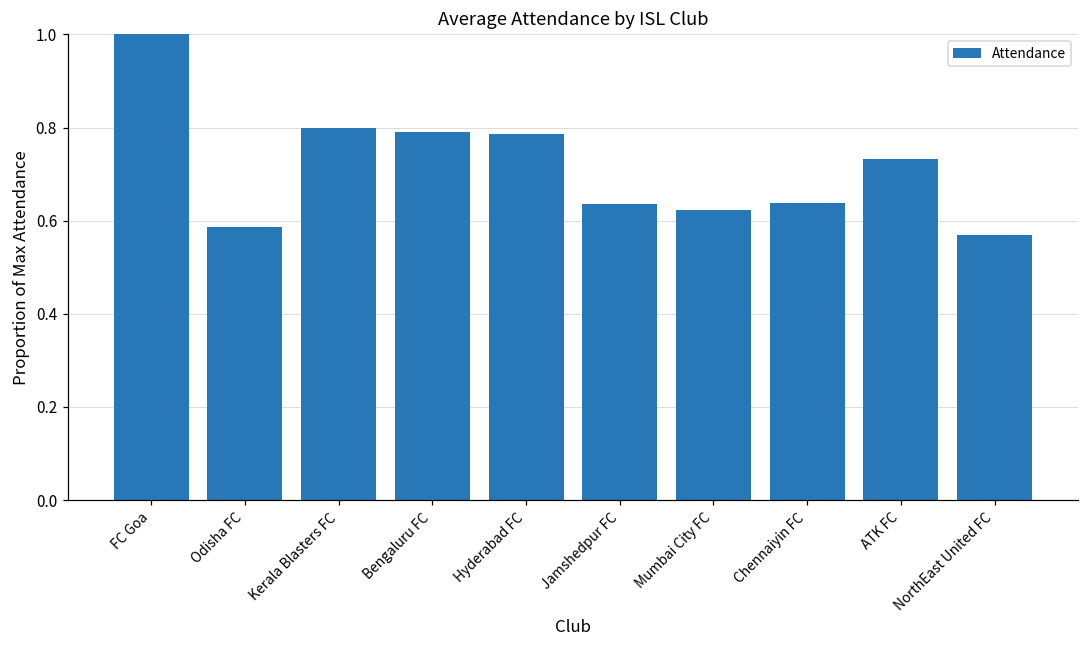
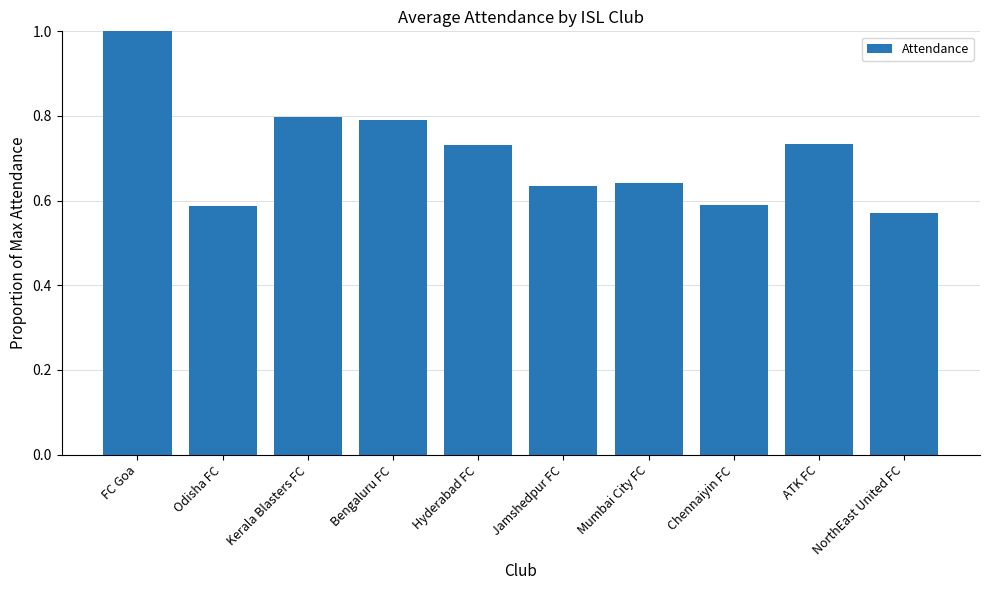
Hyderabad FC: 0.79 -> 0.73
Mumbai City FC: 0.62 -> 0.64
Chennaiyin FC: 0.64 -> 0.59
